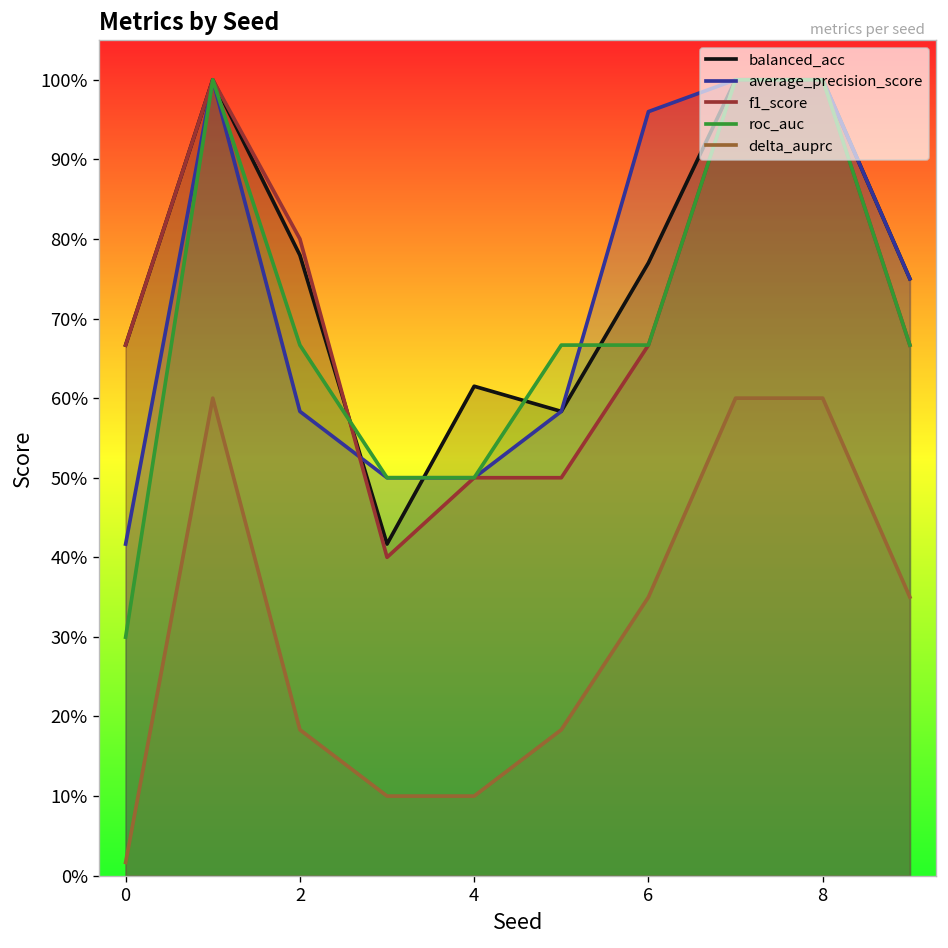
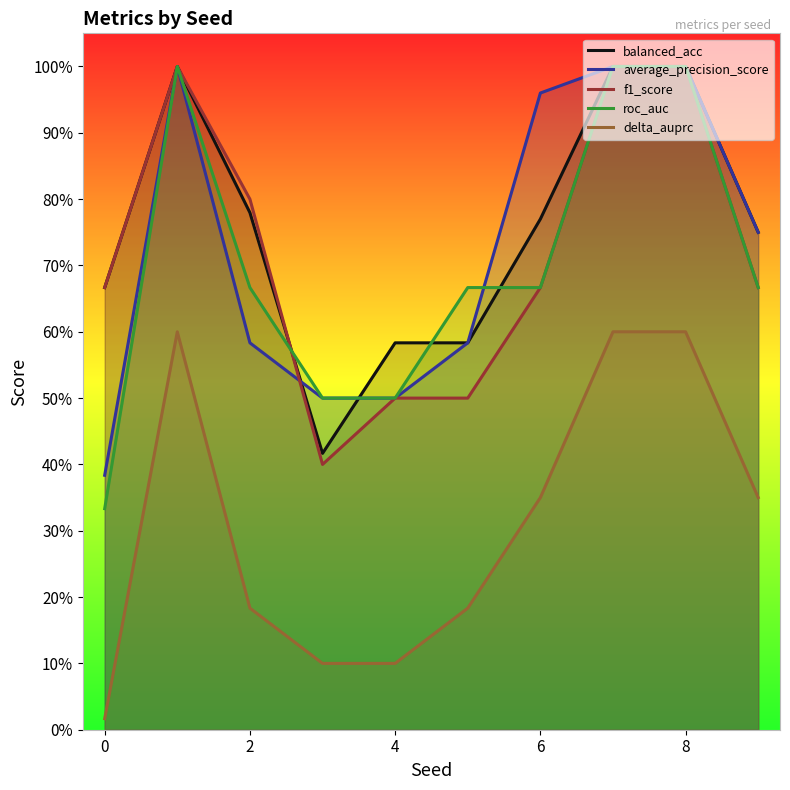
average_precision_score, 0: 42% -> 38%
roc_auc, 0: 30% -> 33%
balanced_acc, 4: 61% -> 58%
